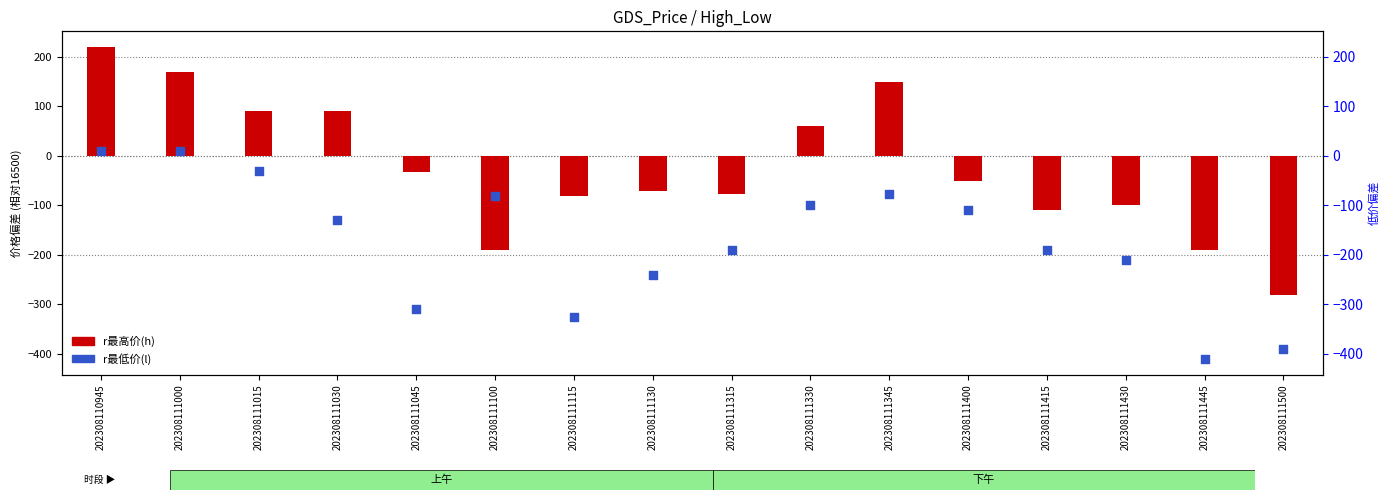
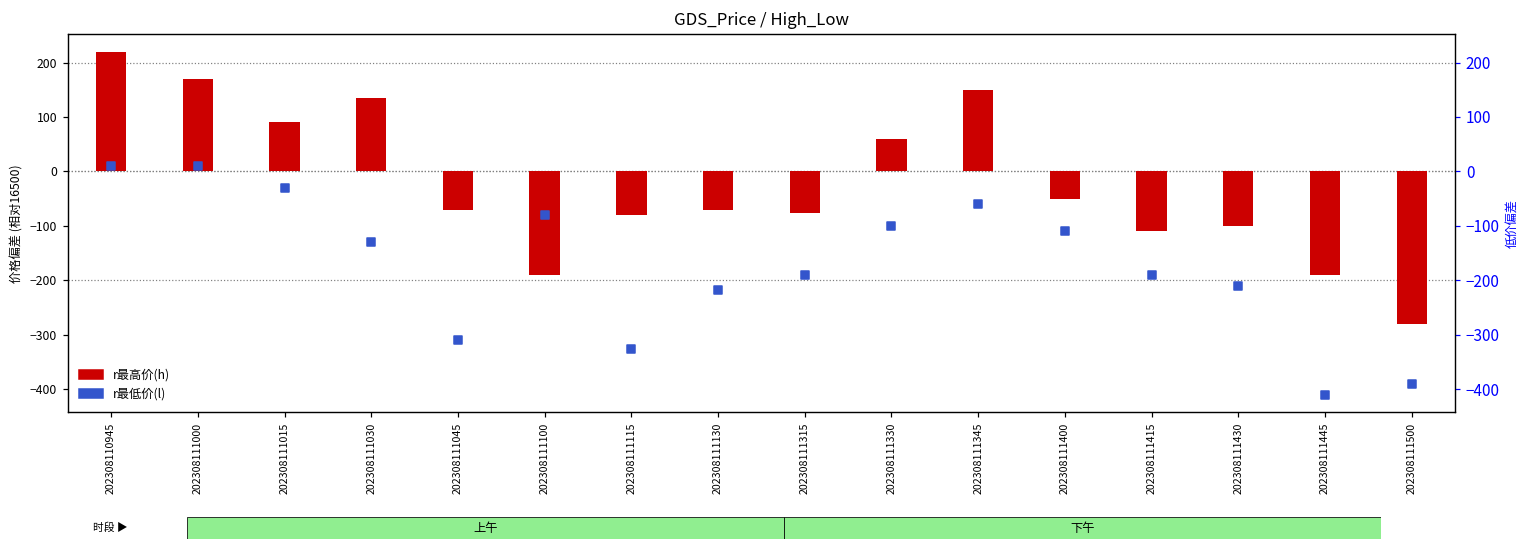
r最高价(h), 202308111030: 90 -> 130
r最高价(h), 202308111045: -30 -> -70
r最低价(l), 202308111130: -240 -> -220
r最低价(l), 202308111345: -80 -> -60
